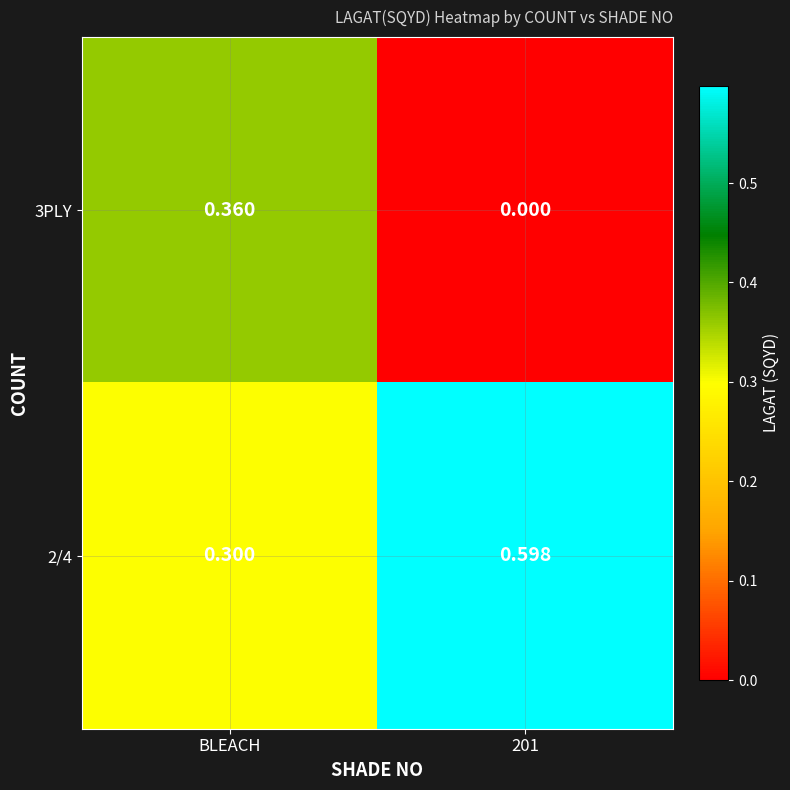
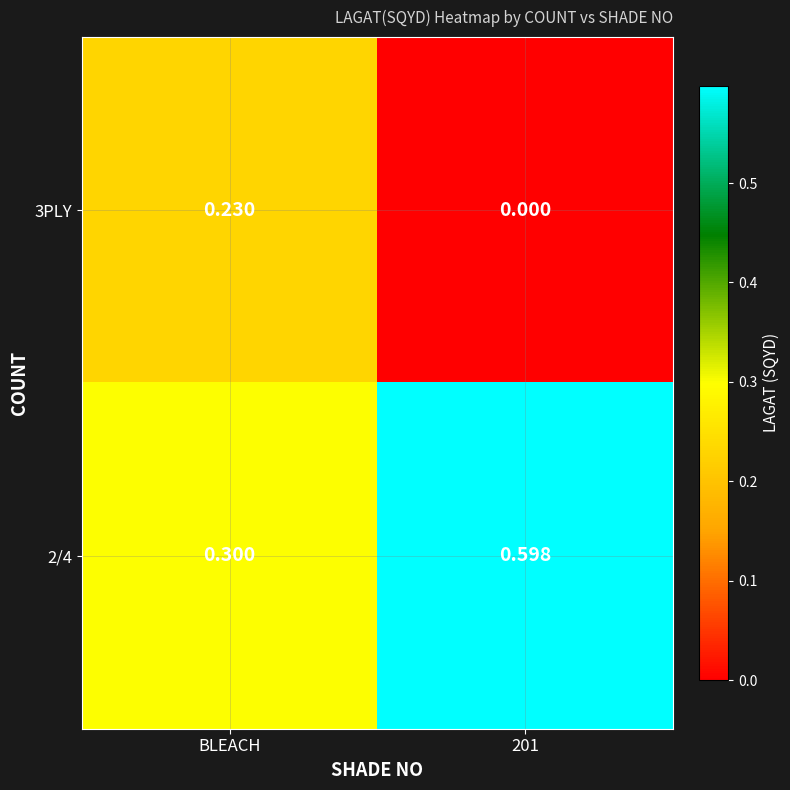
3PLY, BLEACH: 0.360 -> 0.230
